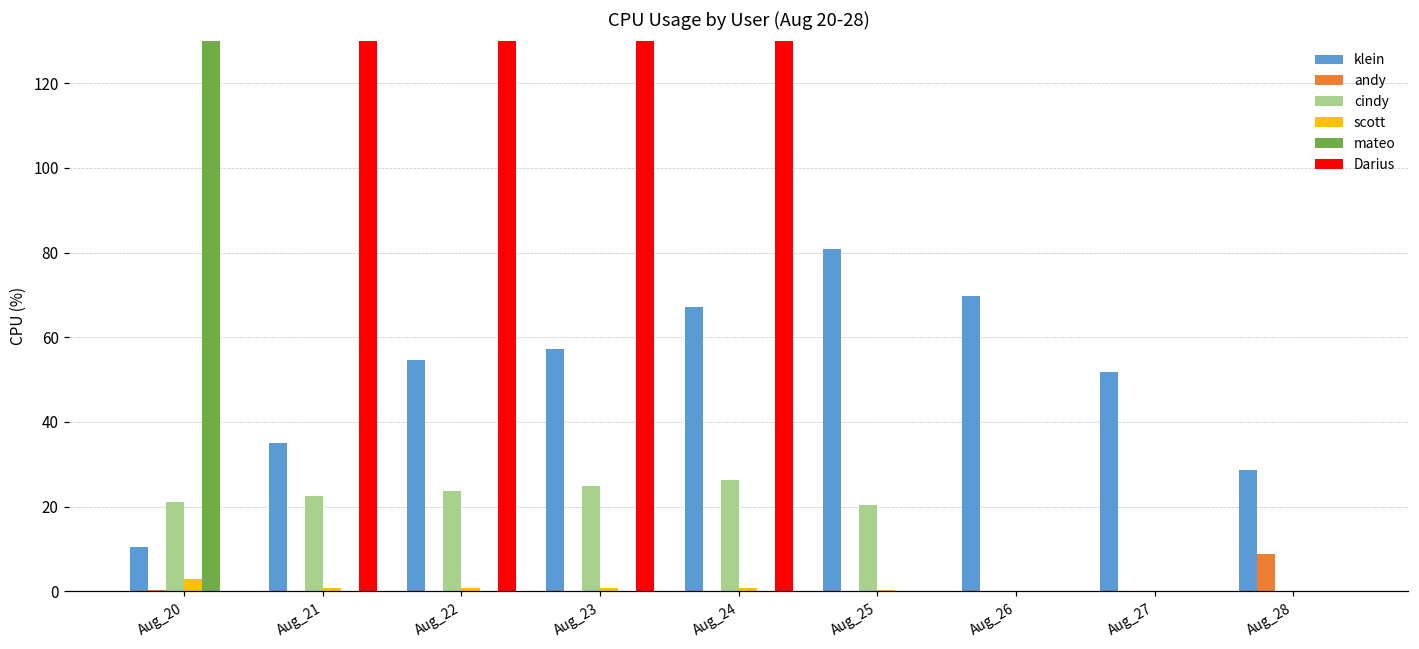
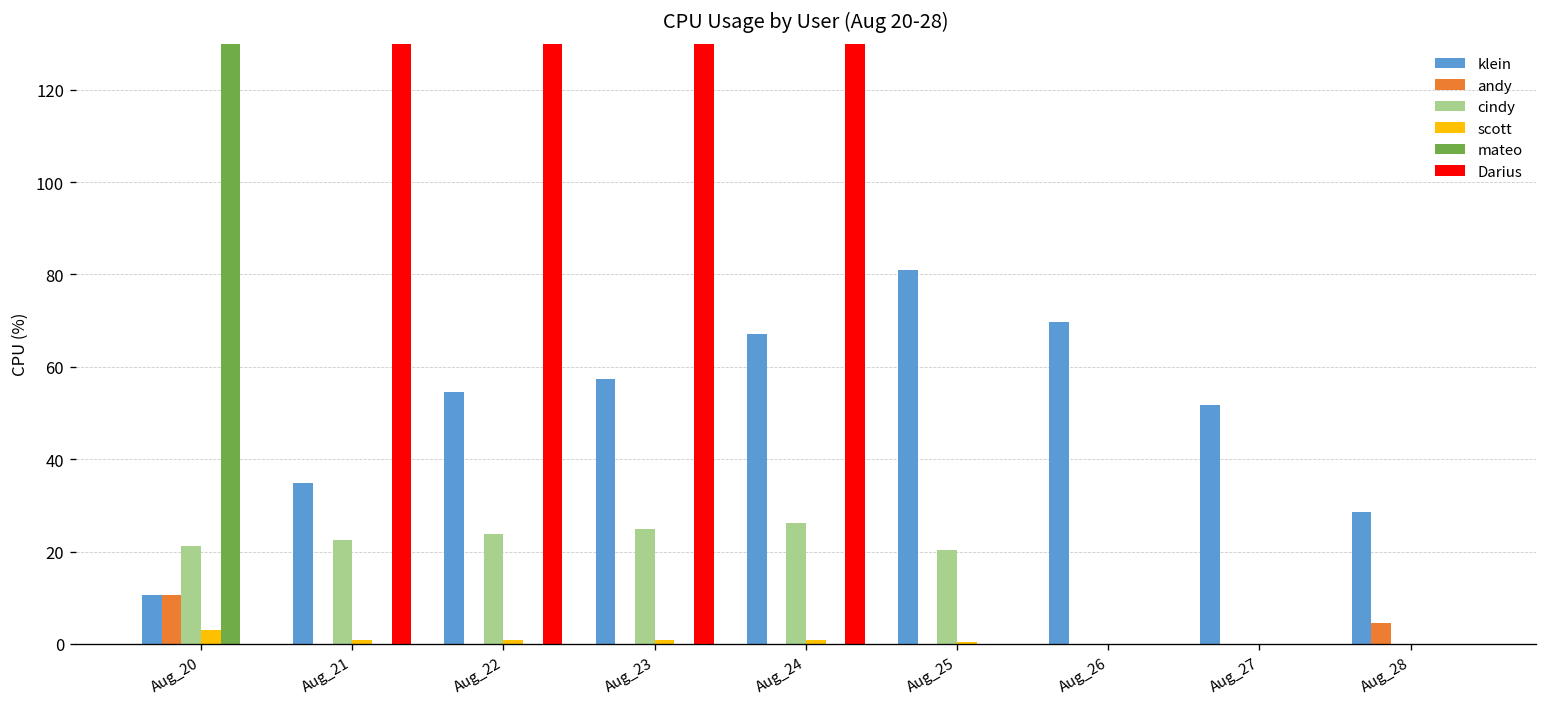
andy, Aug_20: 0 -> 11
andy, Aug_28: 9 -> 5
